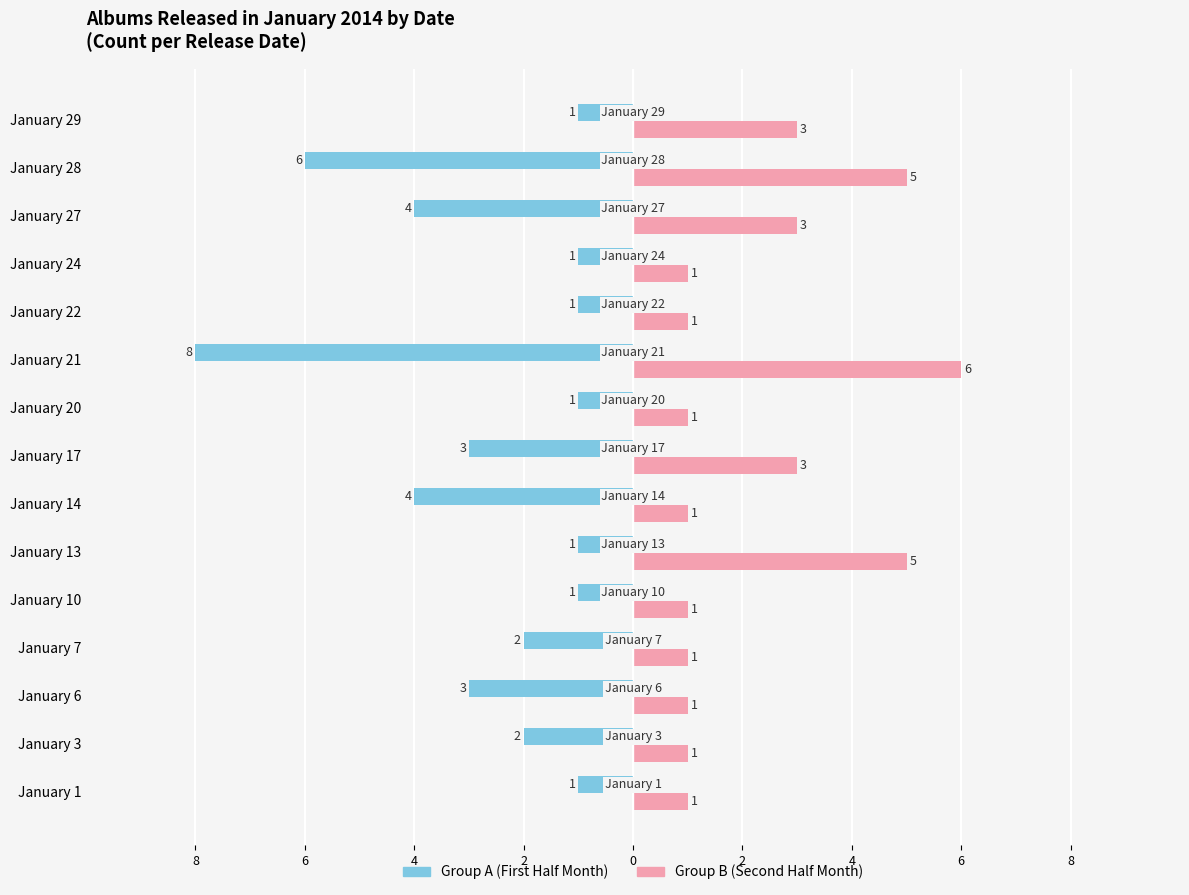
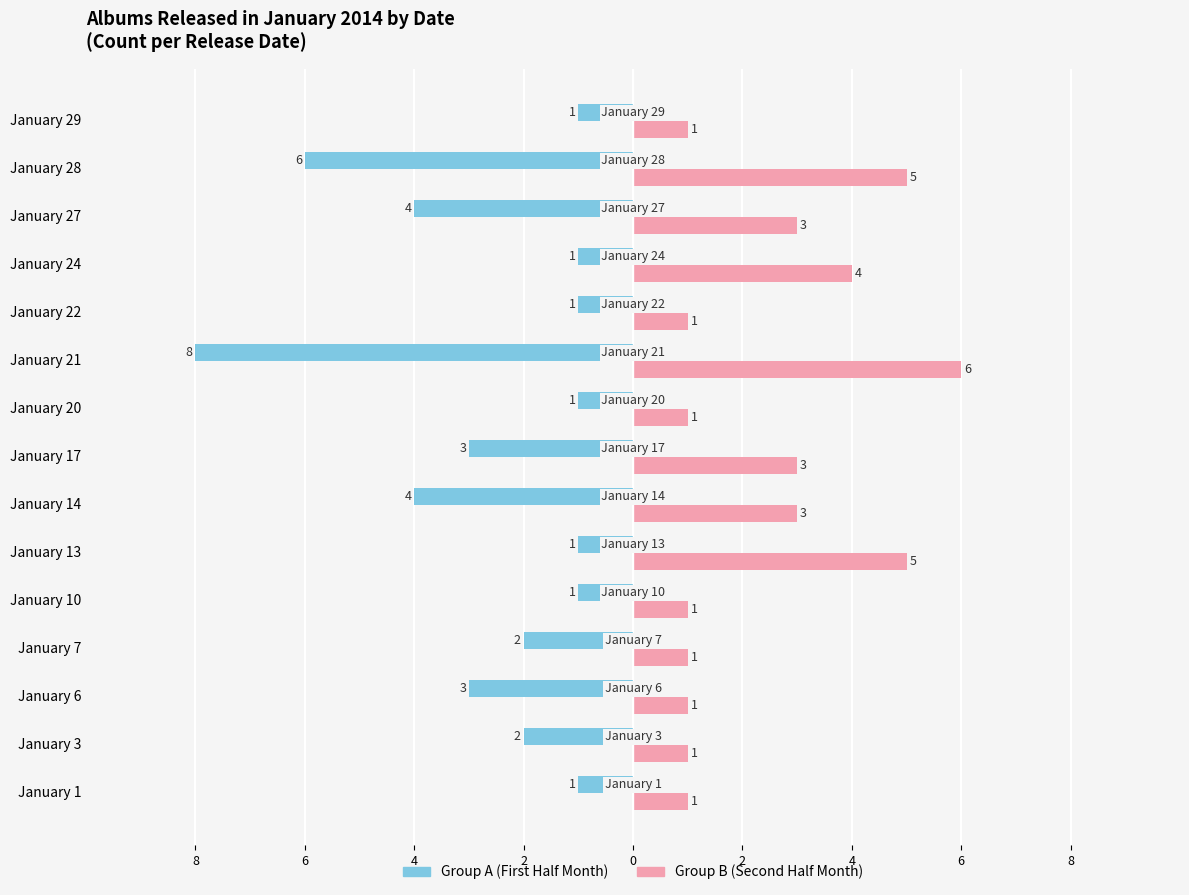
Group B (Second Half Month), January 29: 3 -> 1
Group B (Second Half Month), January 24: 1 -> 4
Group B (Second Half Month), January 14: 1 -> 3
